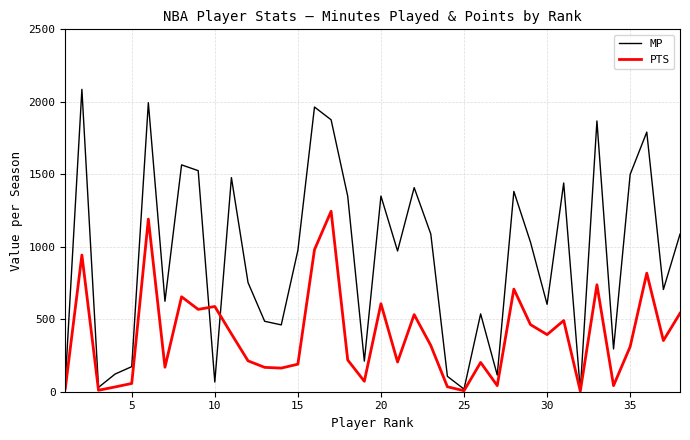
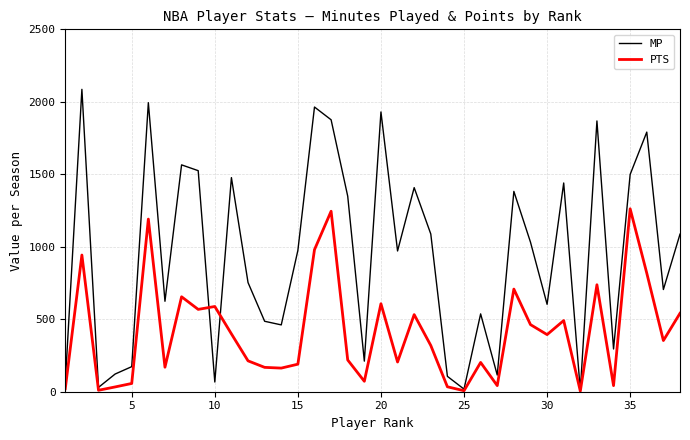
MP, 20: 1350 -> 1930
PTS, 35: 310 -> 1260
